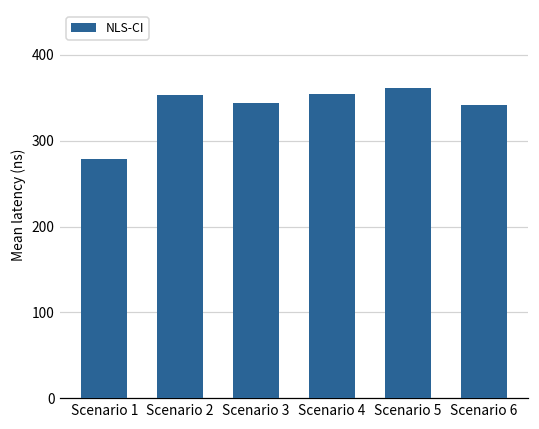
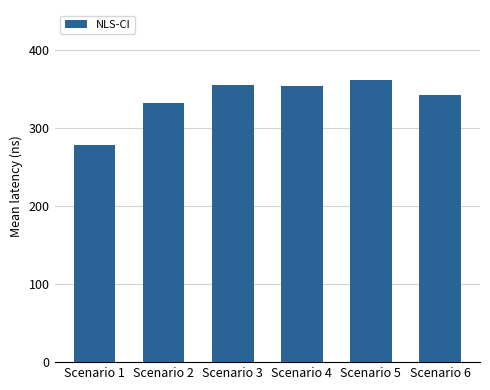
Scenario 2: 350 -> 330
Scenario 3: 340 -> 360
